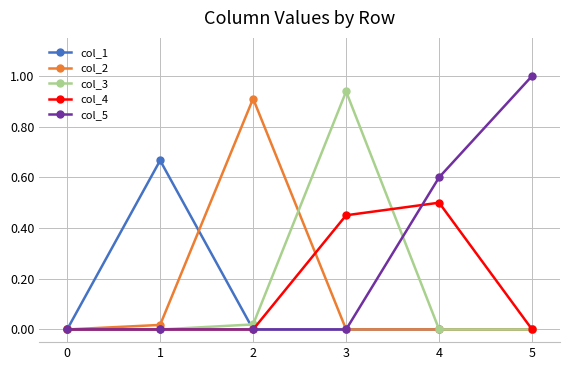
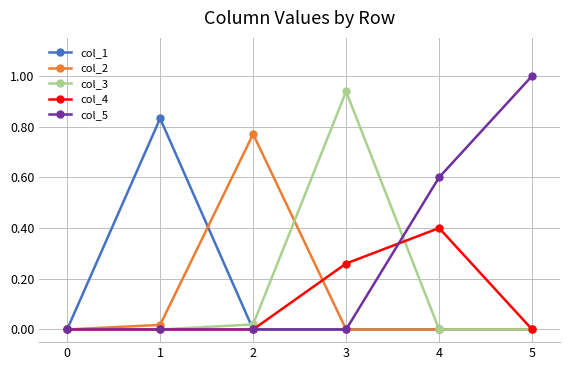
col_1, 1: 0.67 -> 0.83
col_2, 2: 0.91 -> 0.77
col_4, 3: 0.45 -> 0.26
col_4, 4: 0.5 -> 0.4
